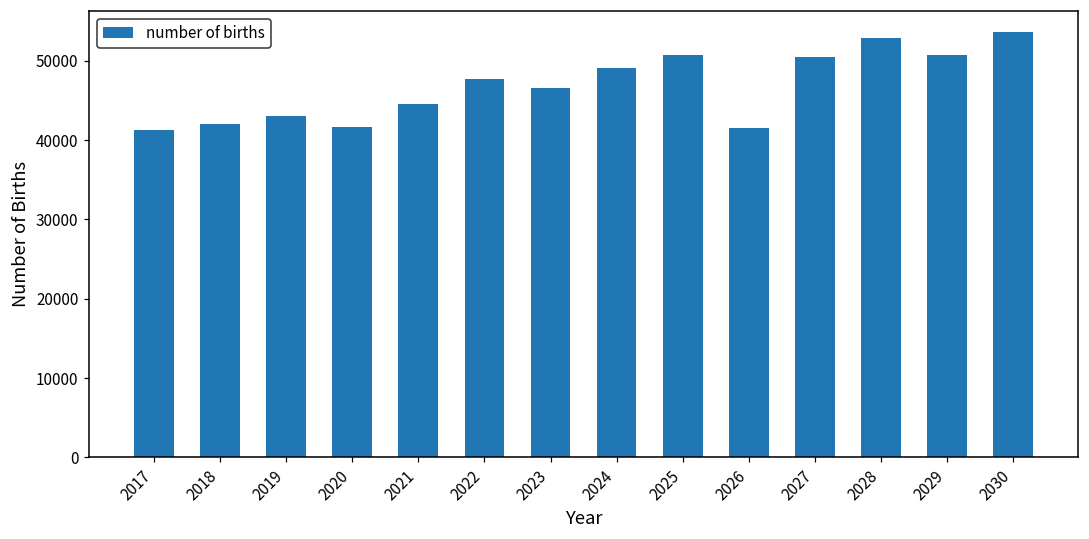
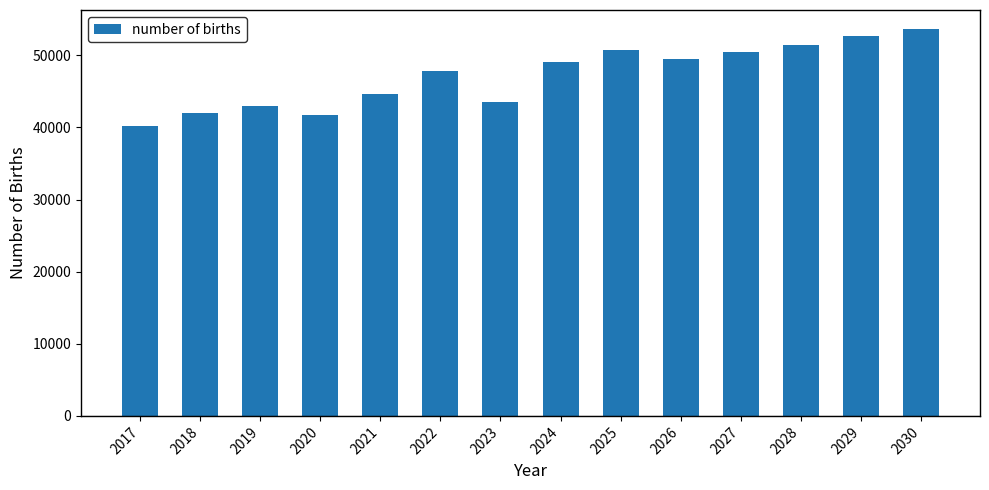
2017: 41000 -> 40000
2023: 47000 -> 44000
2026: 42000 -> 49000
2028: 53000 -> 51000
2029: 51000 -> 53000
